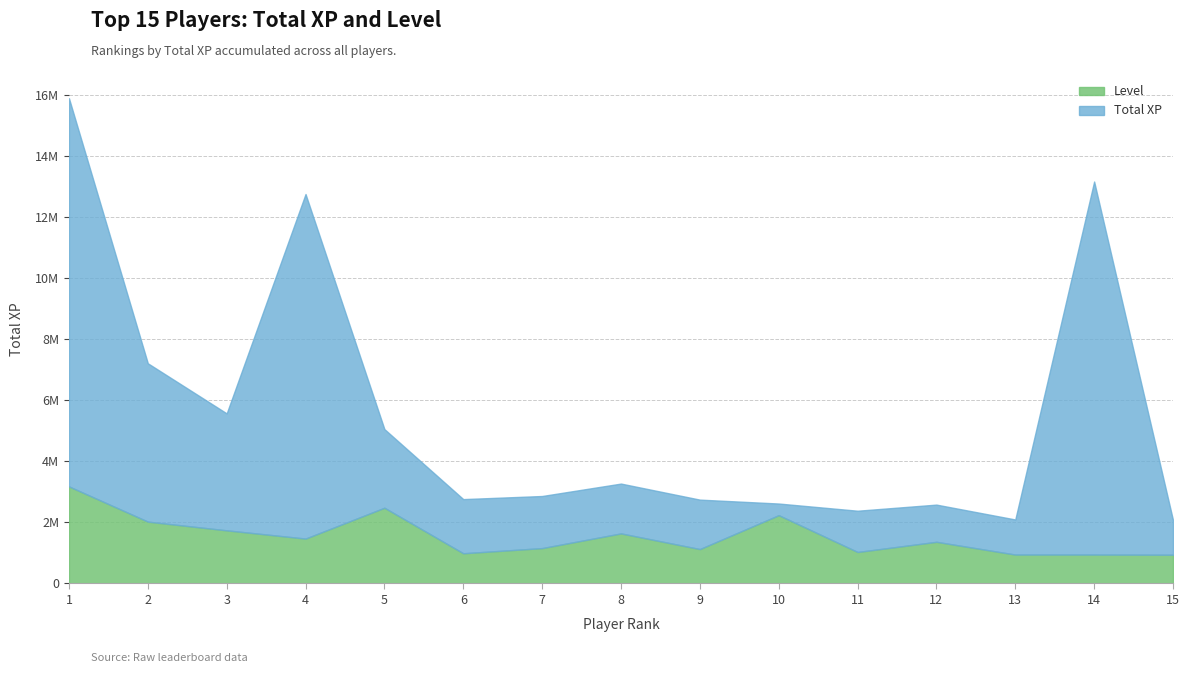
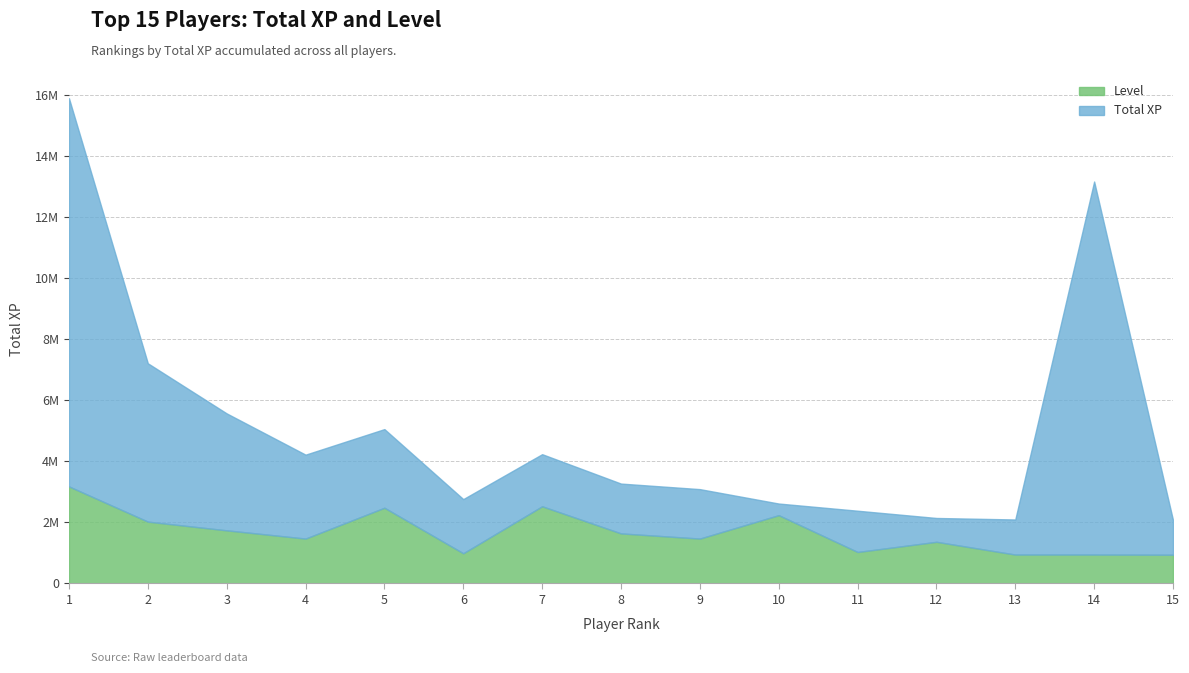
Total XP, 4: 11300000 -> 2800000
Level, 7: 1200000 -> 2500000
Level, 9: 1100000 -> 1500000
Total XP, 12: 1200000 -> 800000
